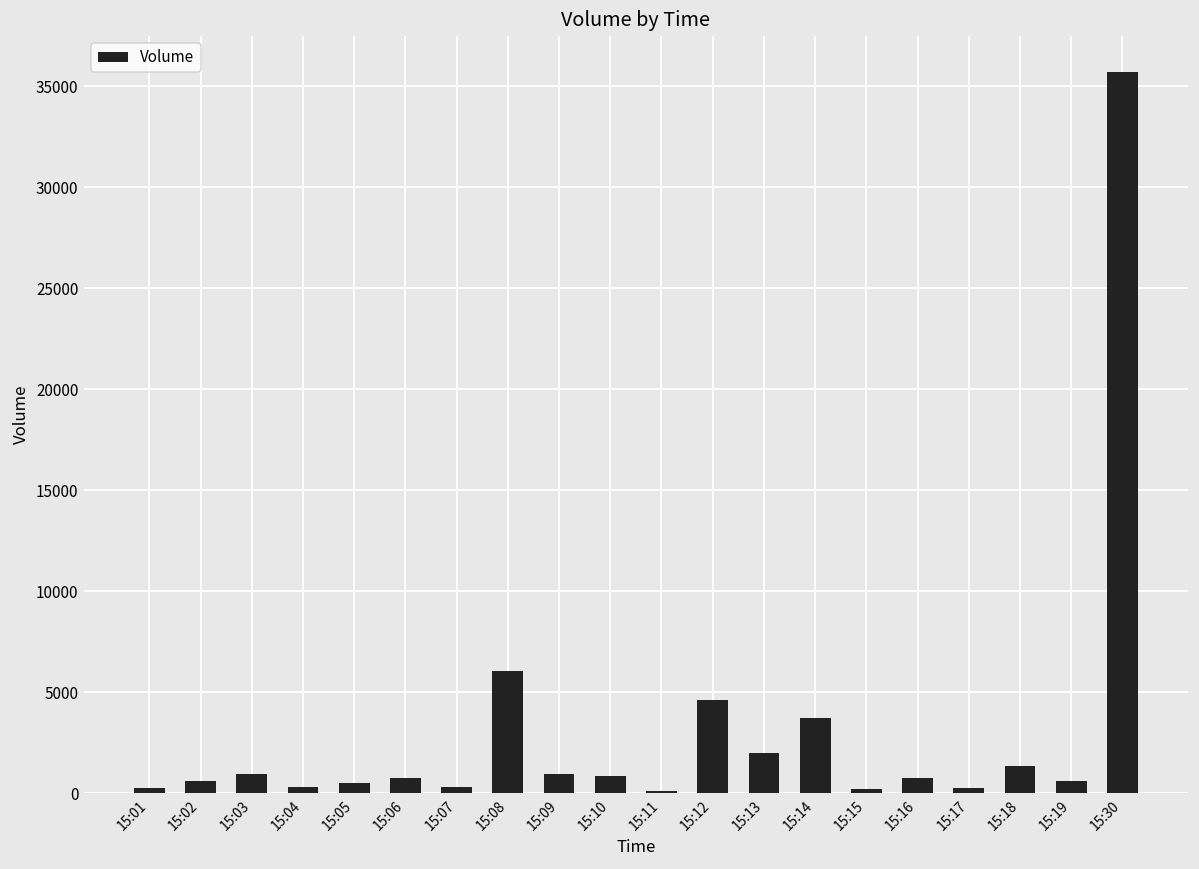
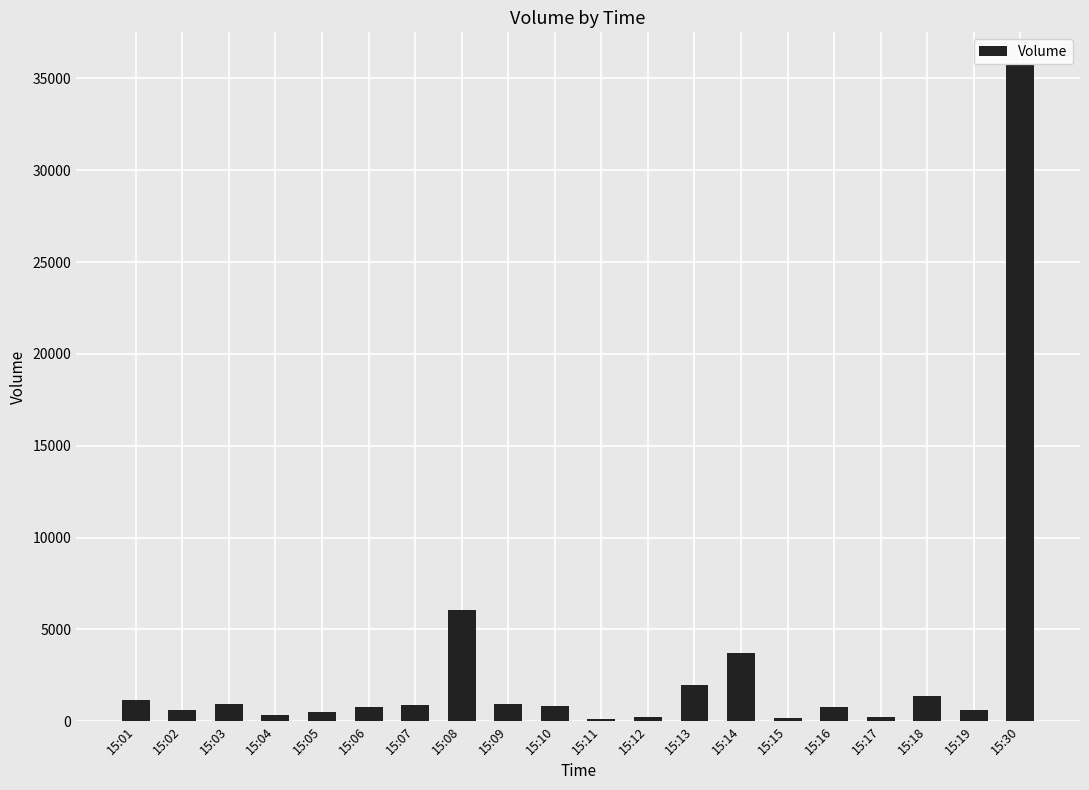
15:01: 300 -> 1200
15:07: 300 -> 900
15:12: 4600 -> 200
